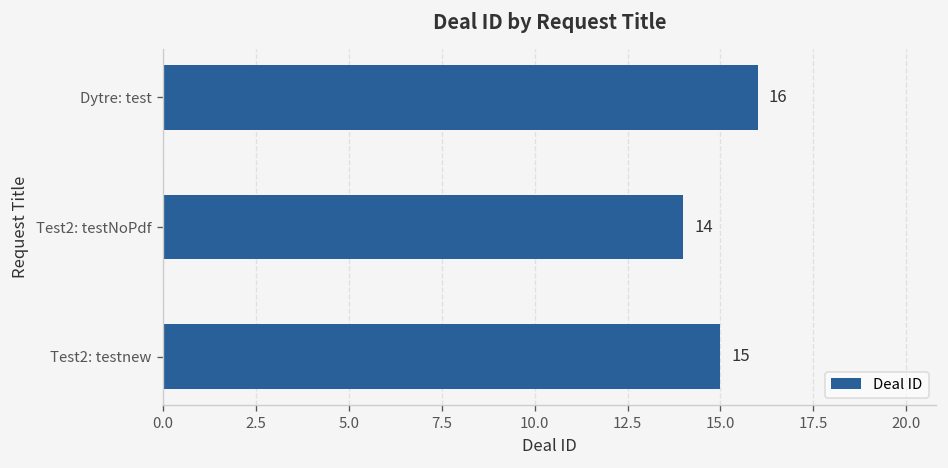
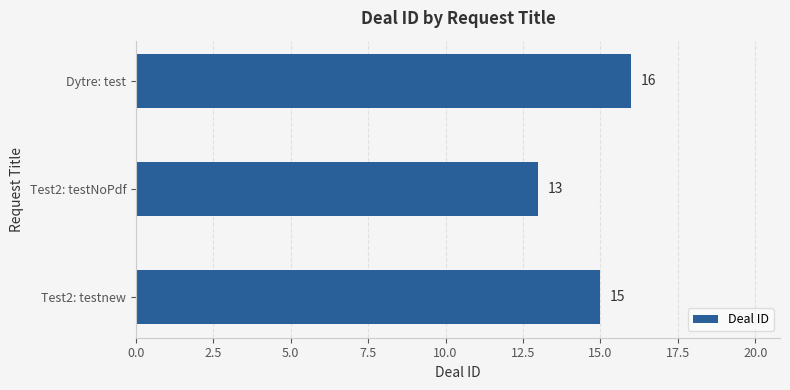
Test2: testNoPdf: 14 -> 13
